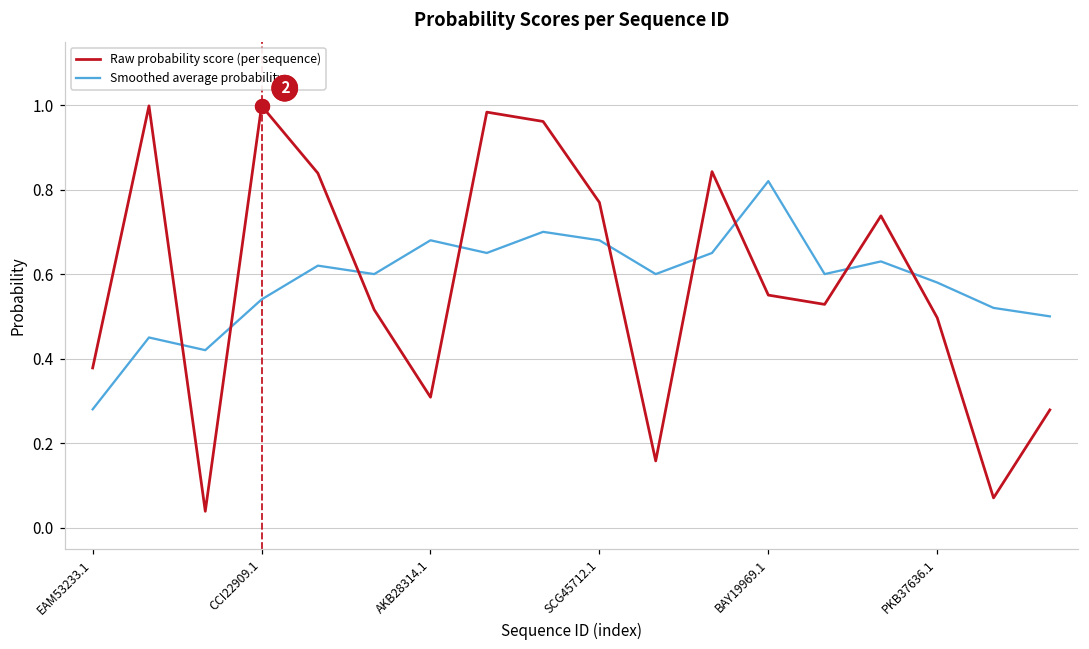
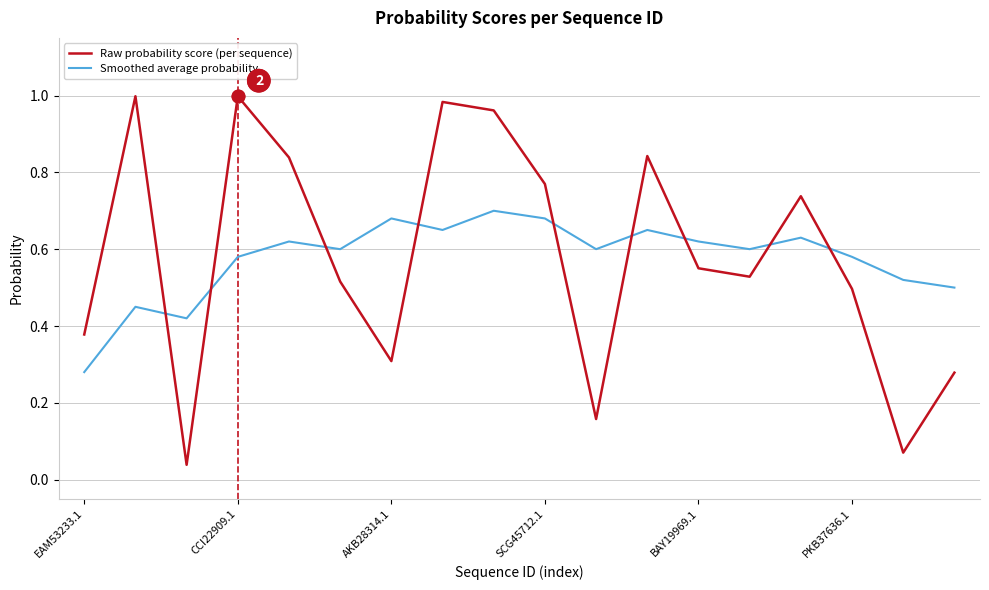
Smoothed average probability, CCI22909.1: 0.54 -> 0.58
Smoothed average probability, BAY19969.1: 0.82 -> 0.62
